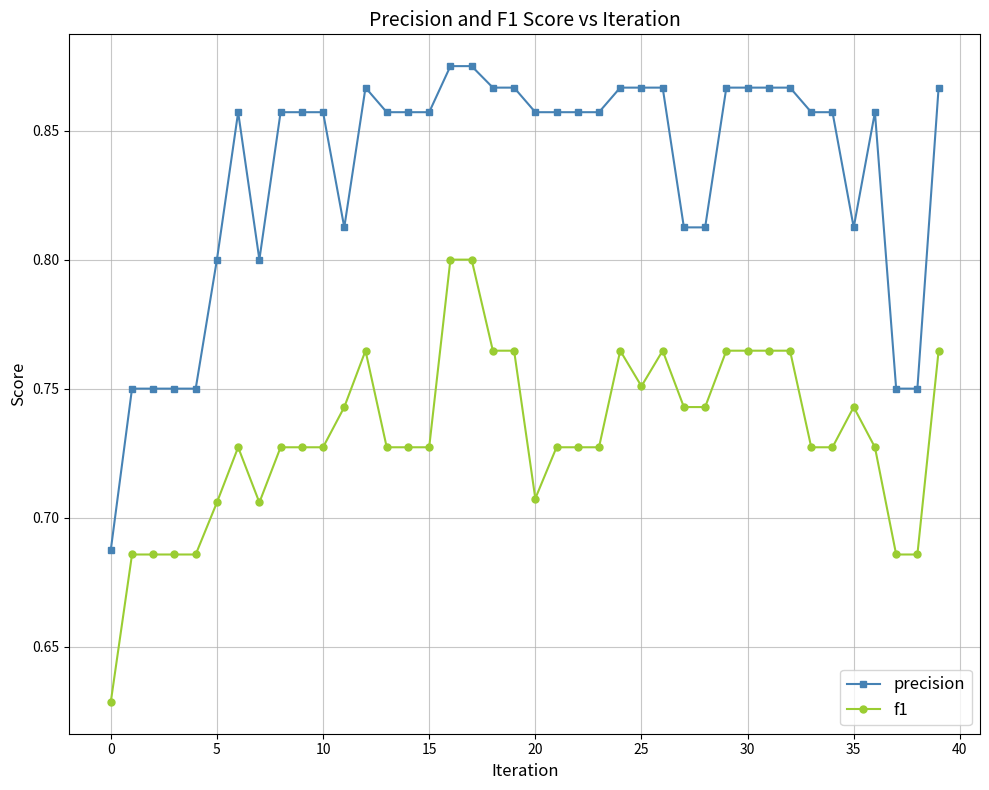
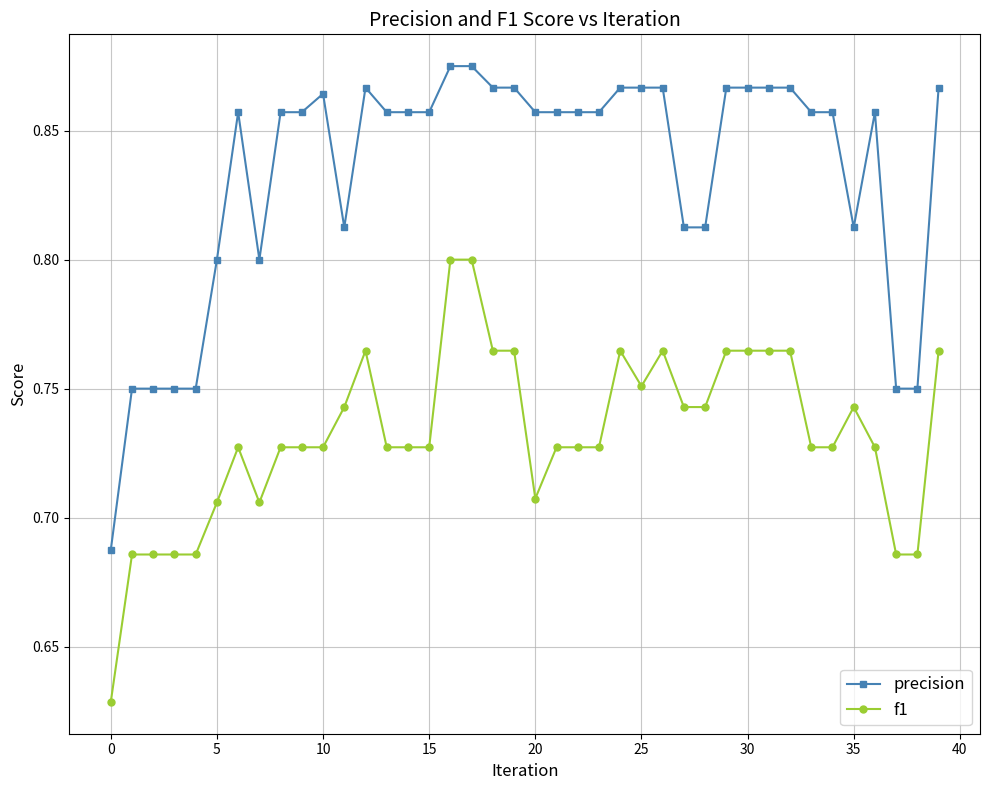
precision, 10: 0.857 -> 0.864
